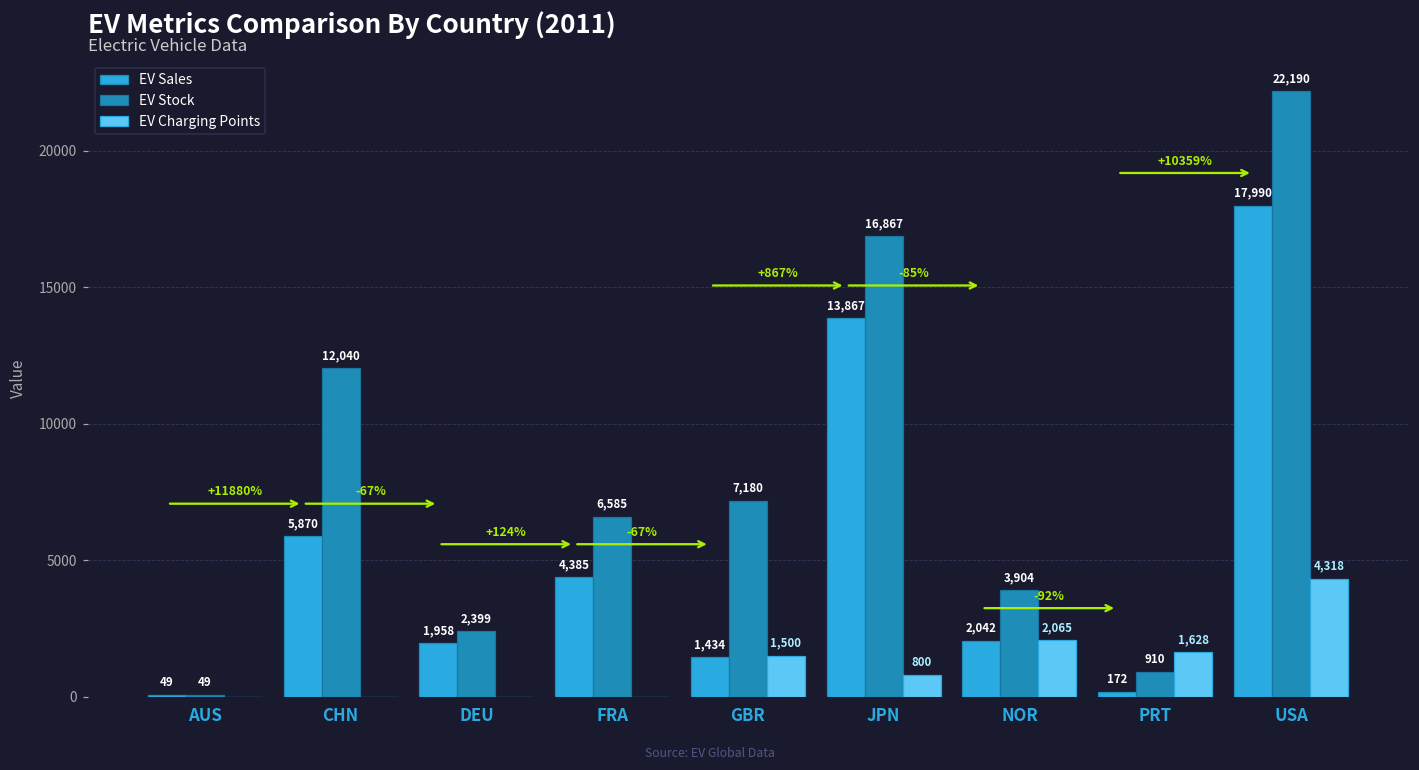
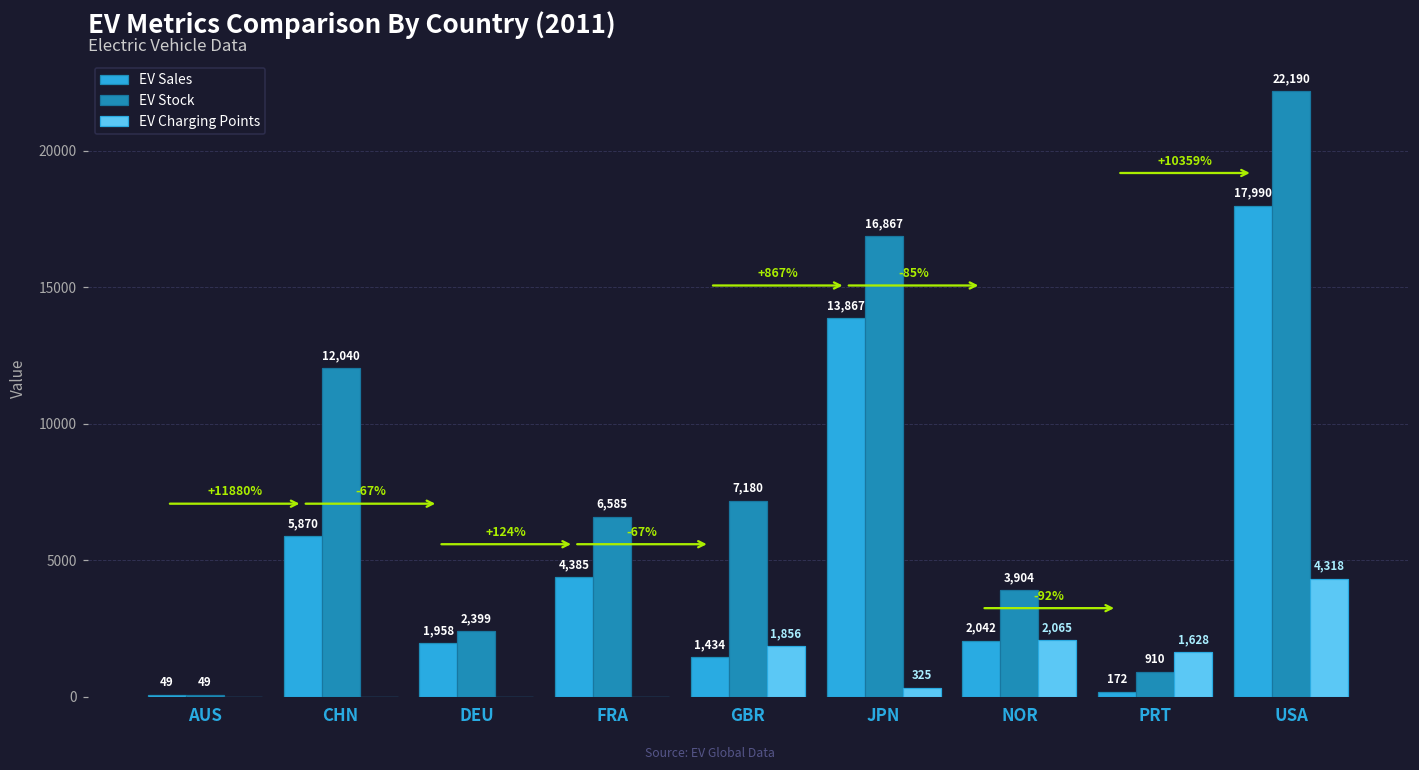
EV Charging Points, GBR: 1,500 -> 1,856
EV Charging Points, JPN: 800 -> 325
